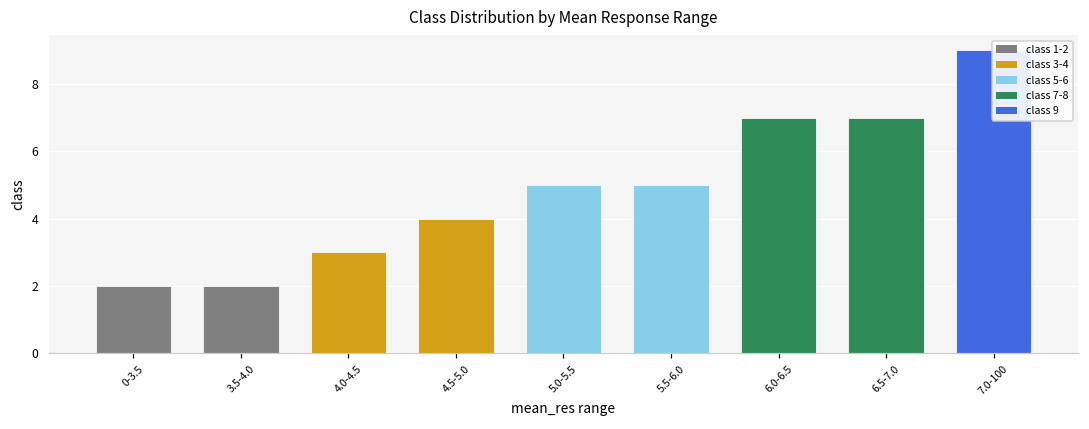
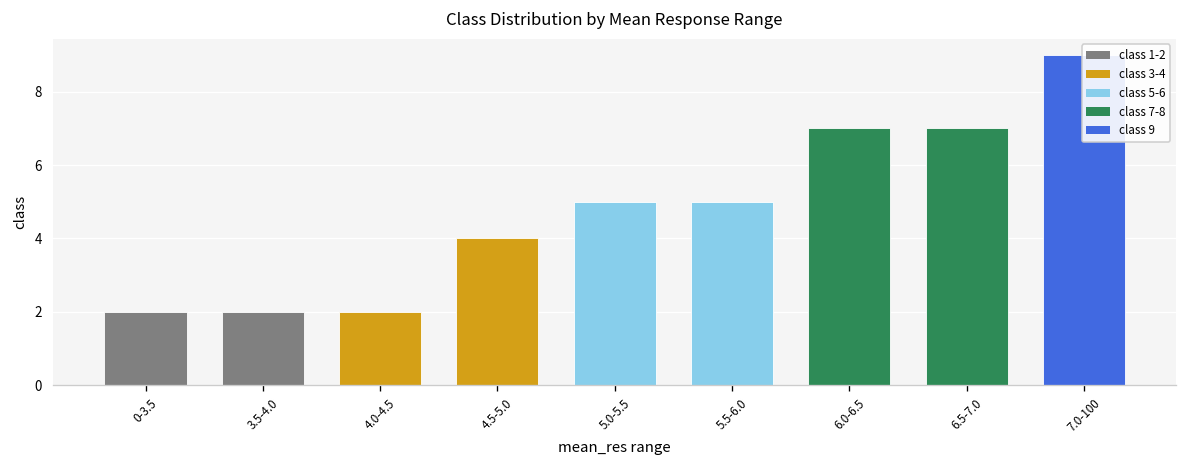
4.0-4.5: 3 -> 2
